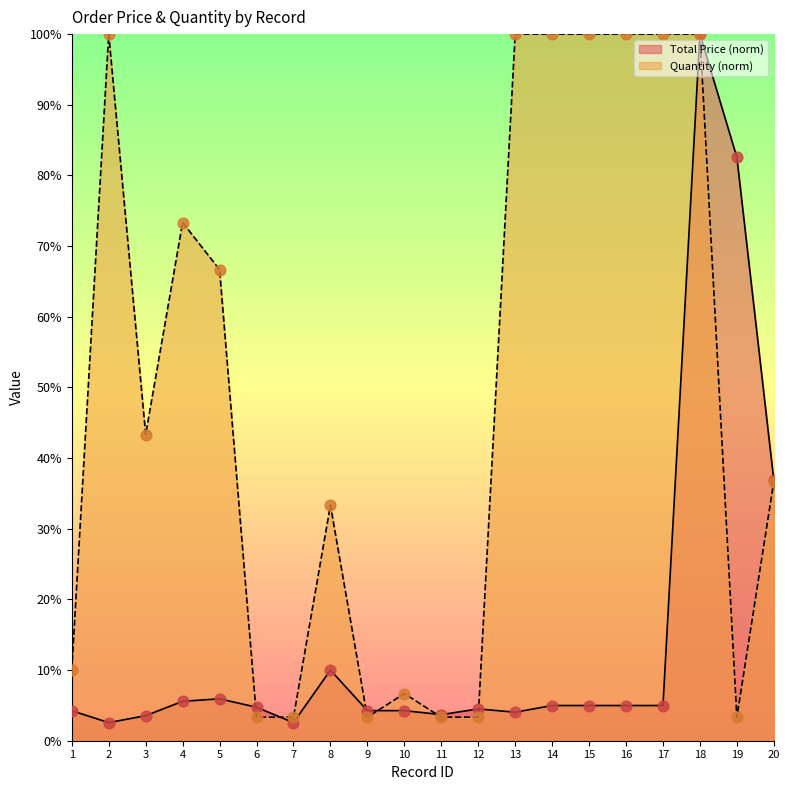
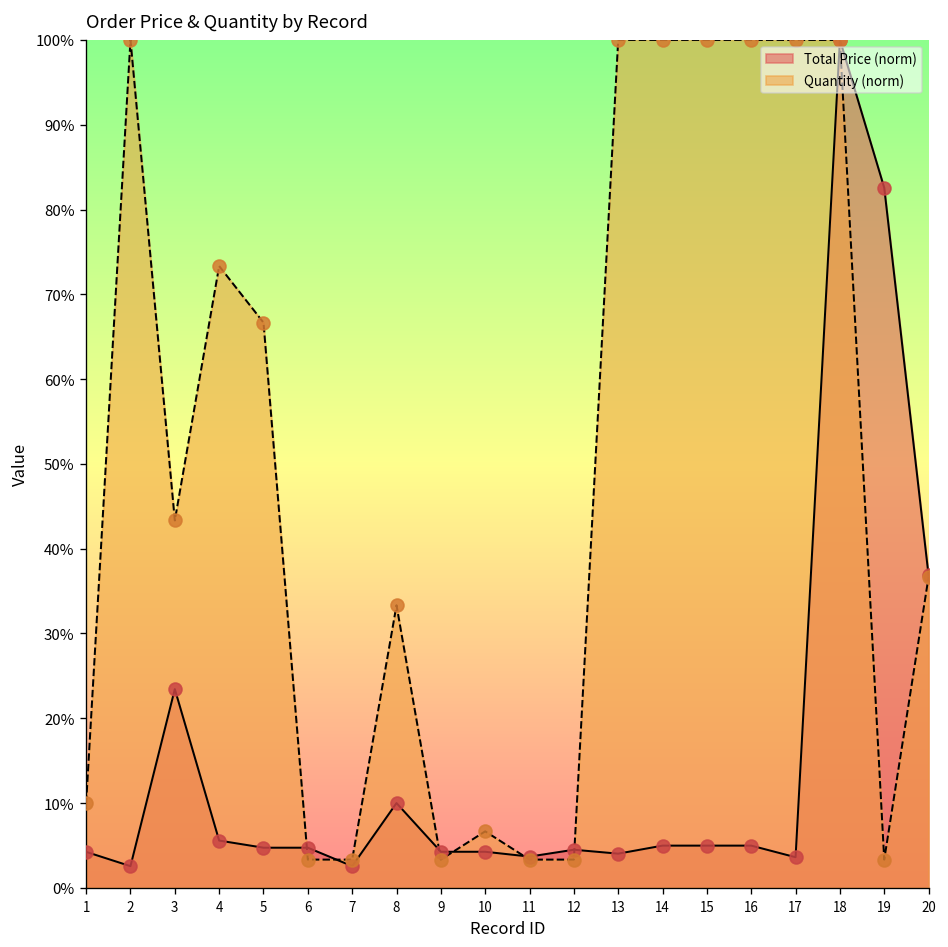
Total Price (norm), 3: 4% -> 23%
Total Price (norm), 5: 6% -> 5%
Total Price (norm), 17: 5% -> 4%
